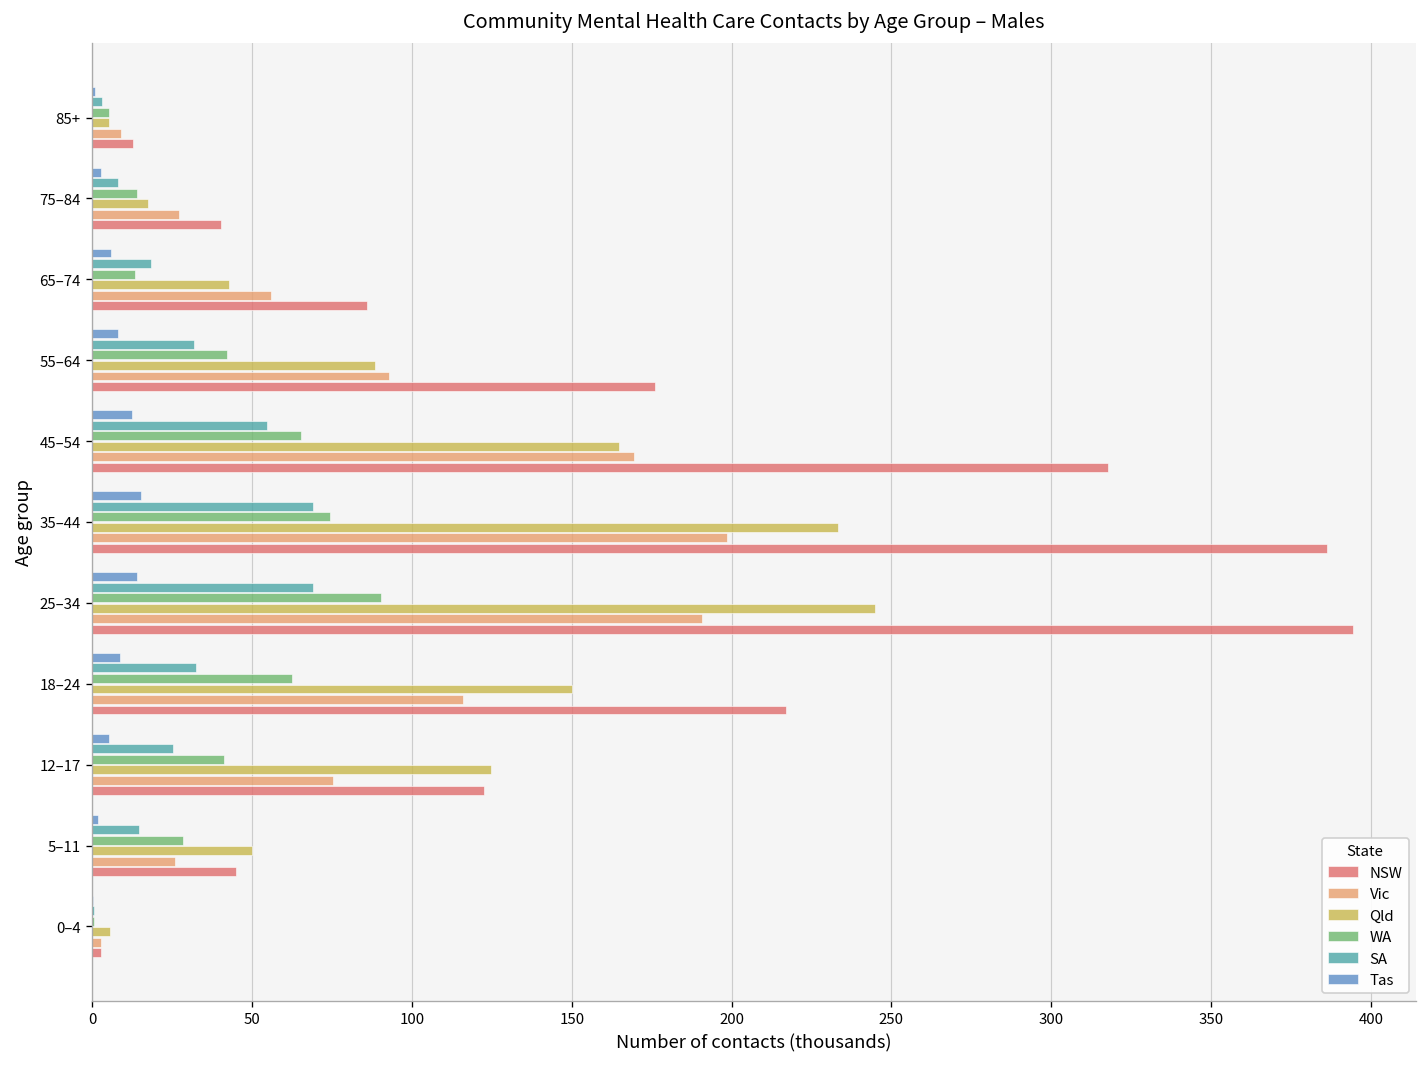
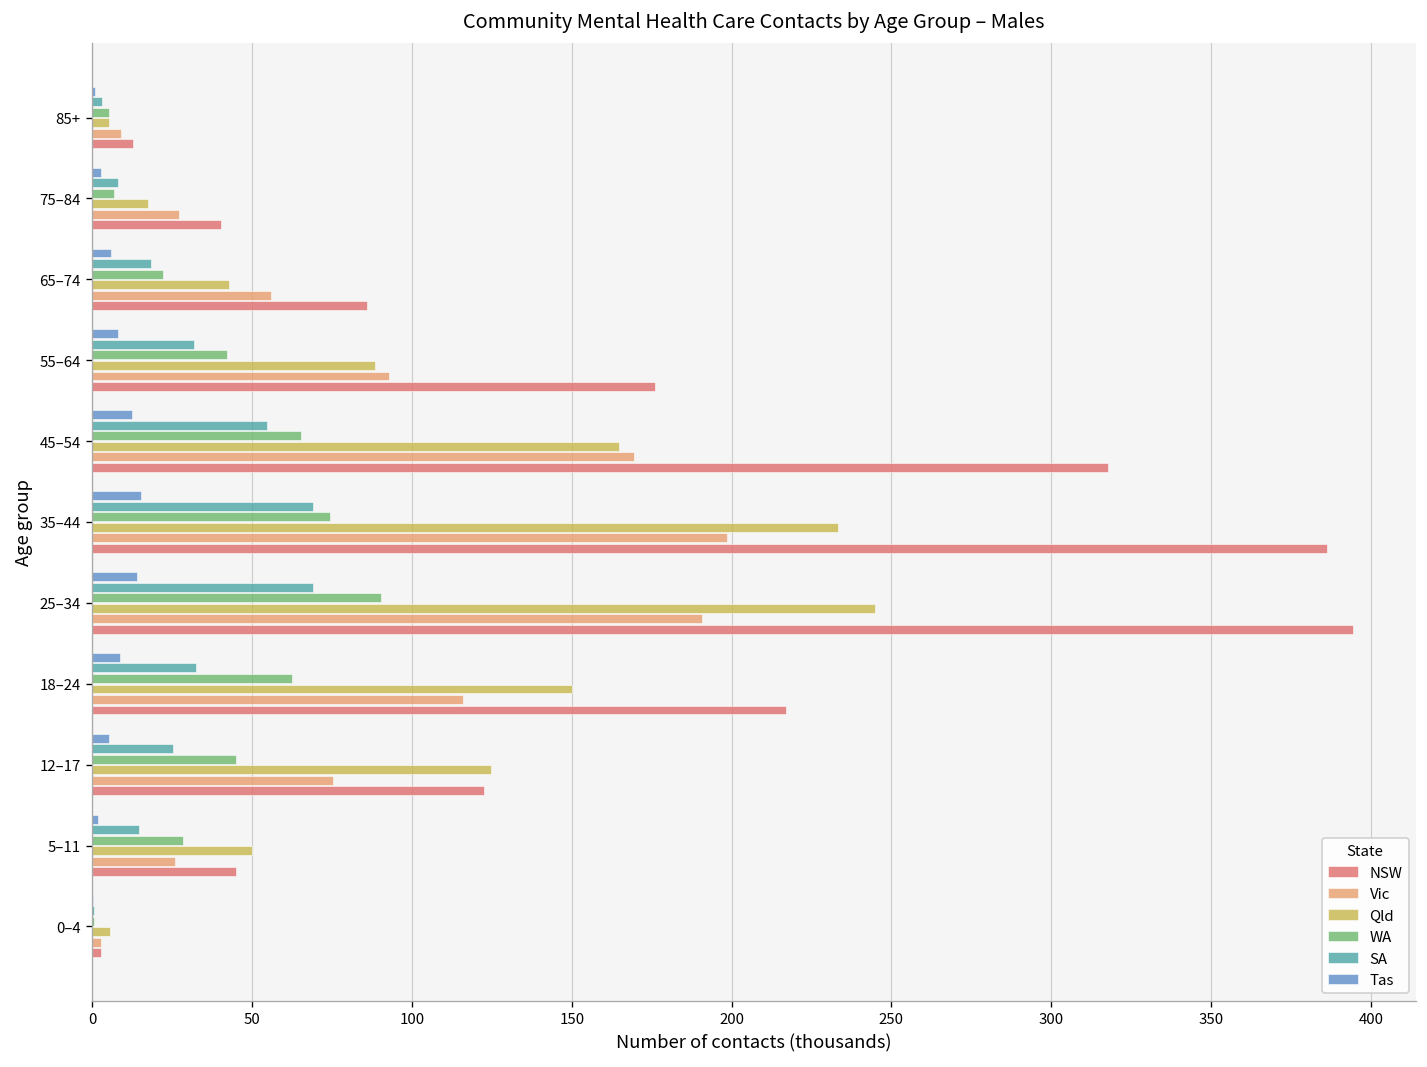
WA, 75–84: 14 -> 7
WA, 65–74: 13 -> 22
WA, 12–17: 41 -> 45
